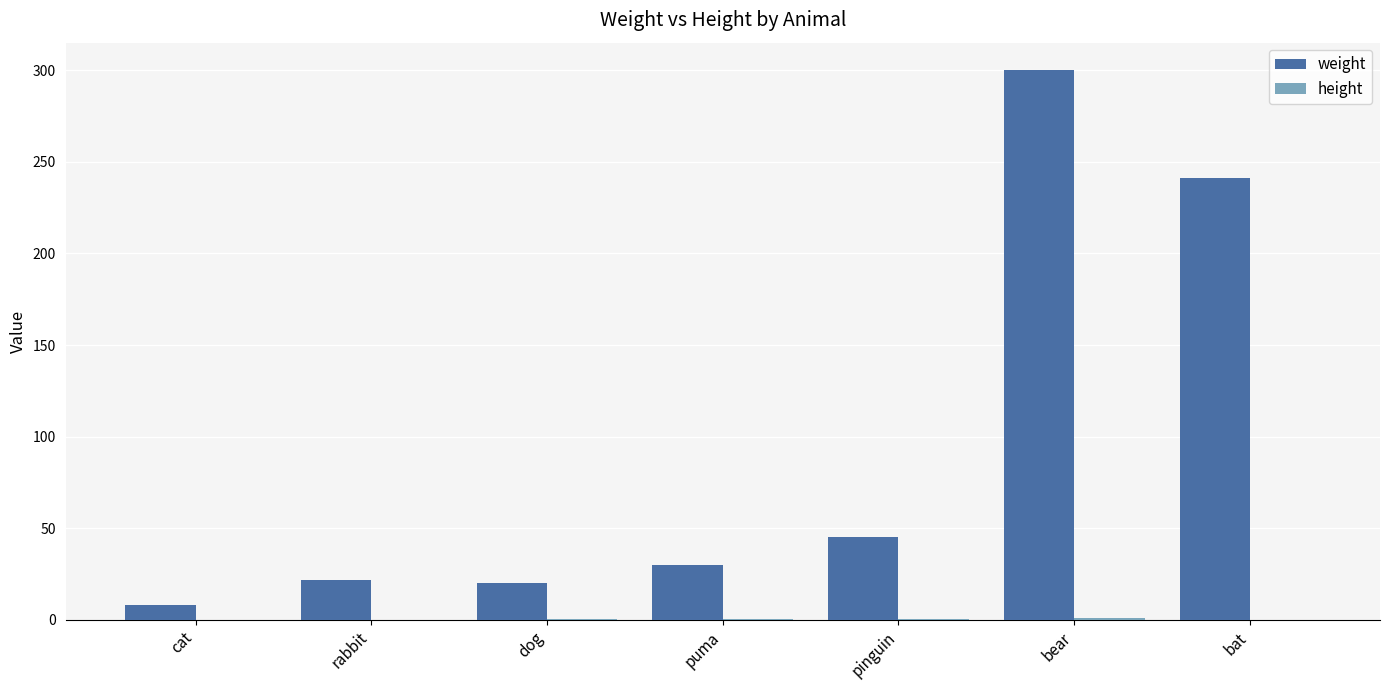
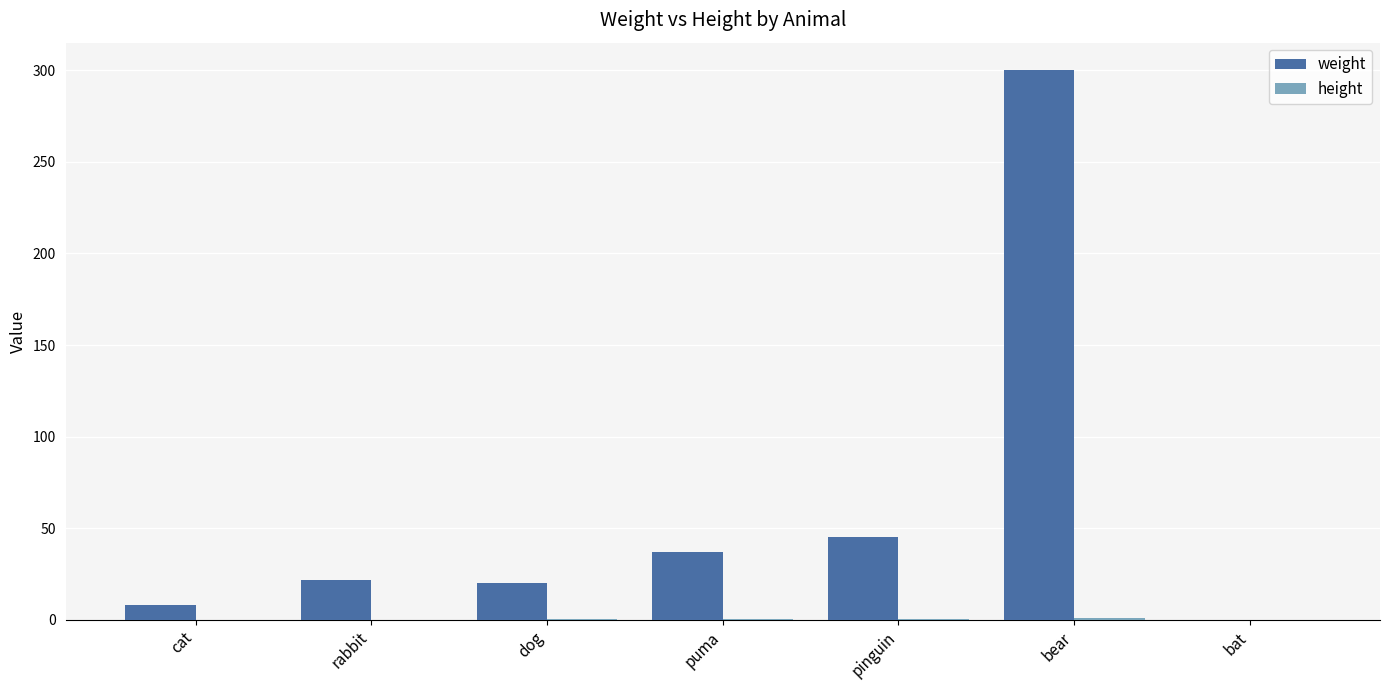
weight, puma: 30 -> 37
weight, bat: 241 -> 0
